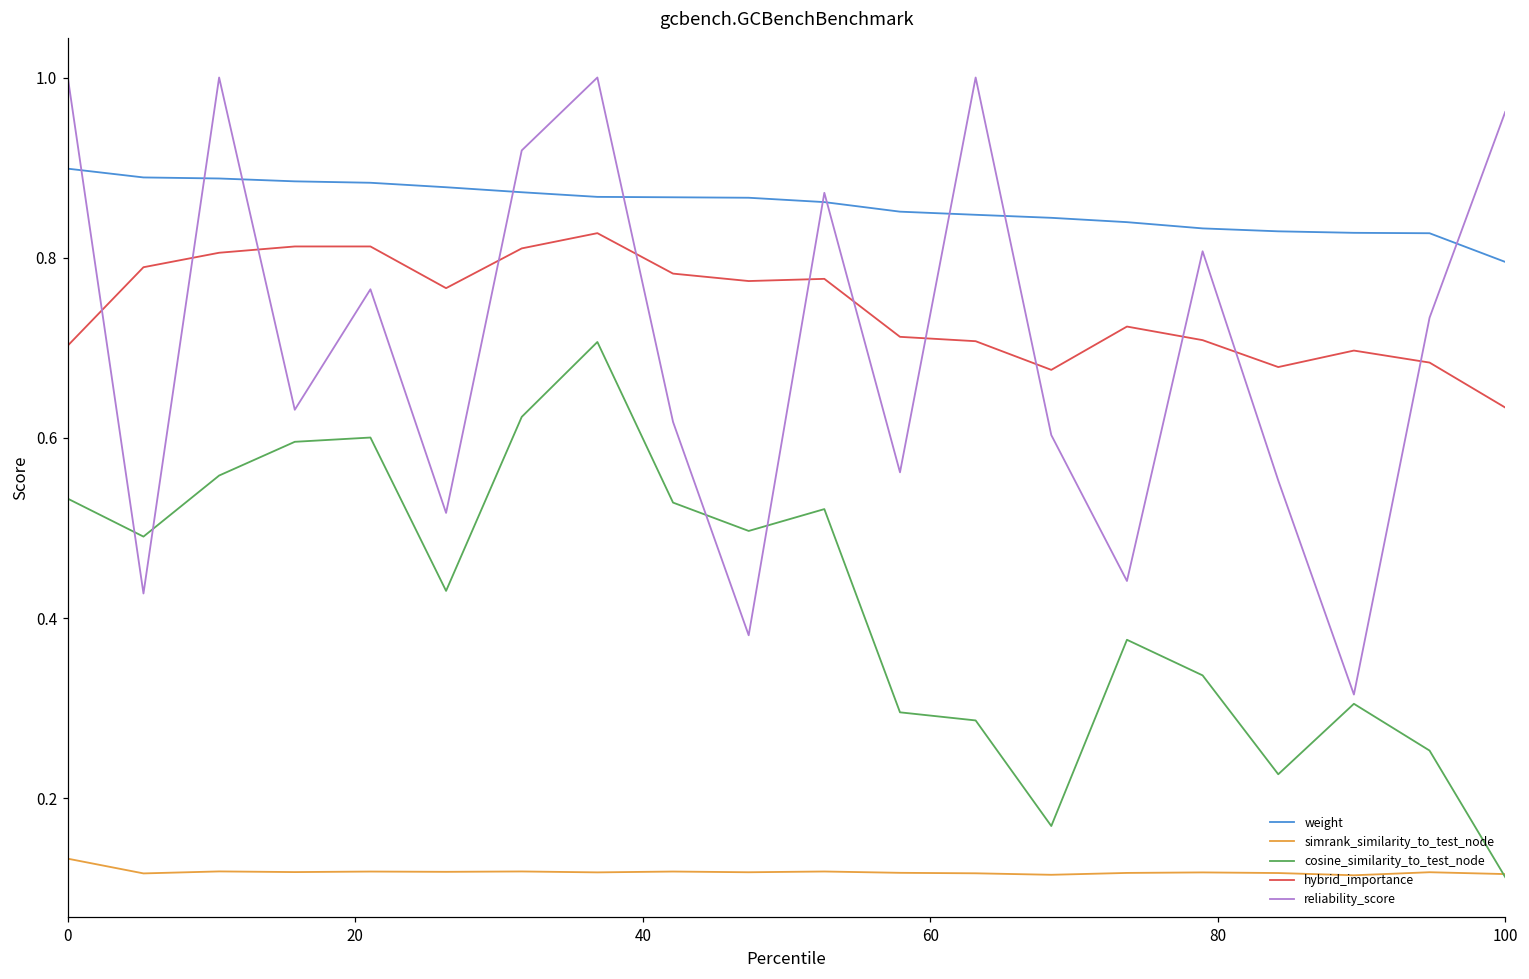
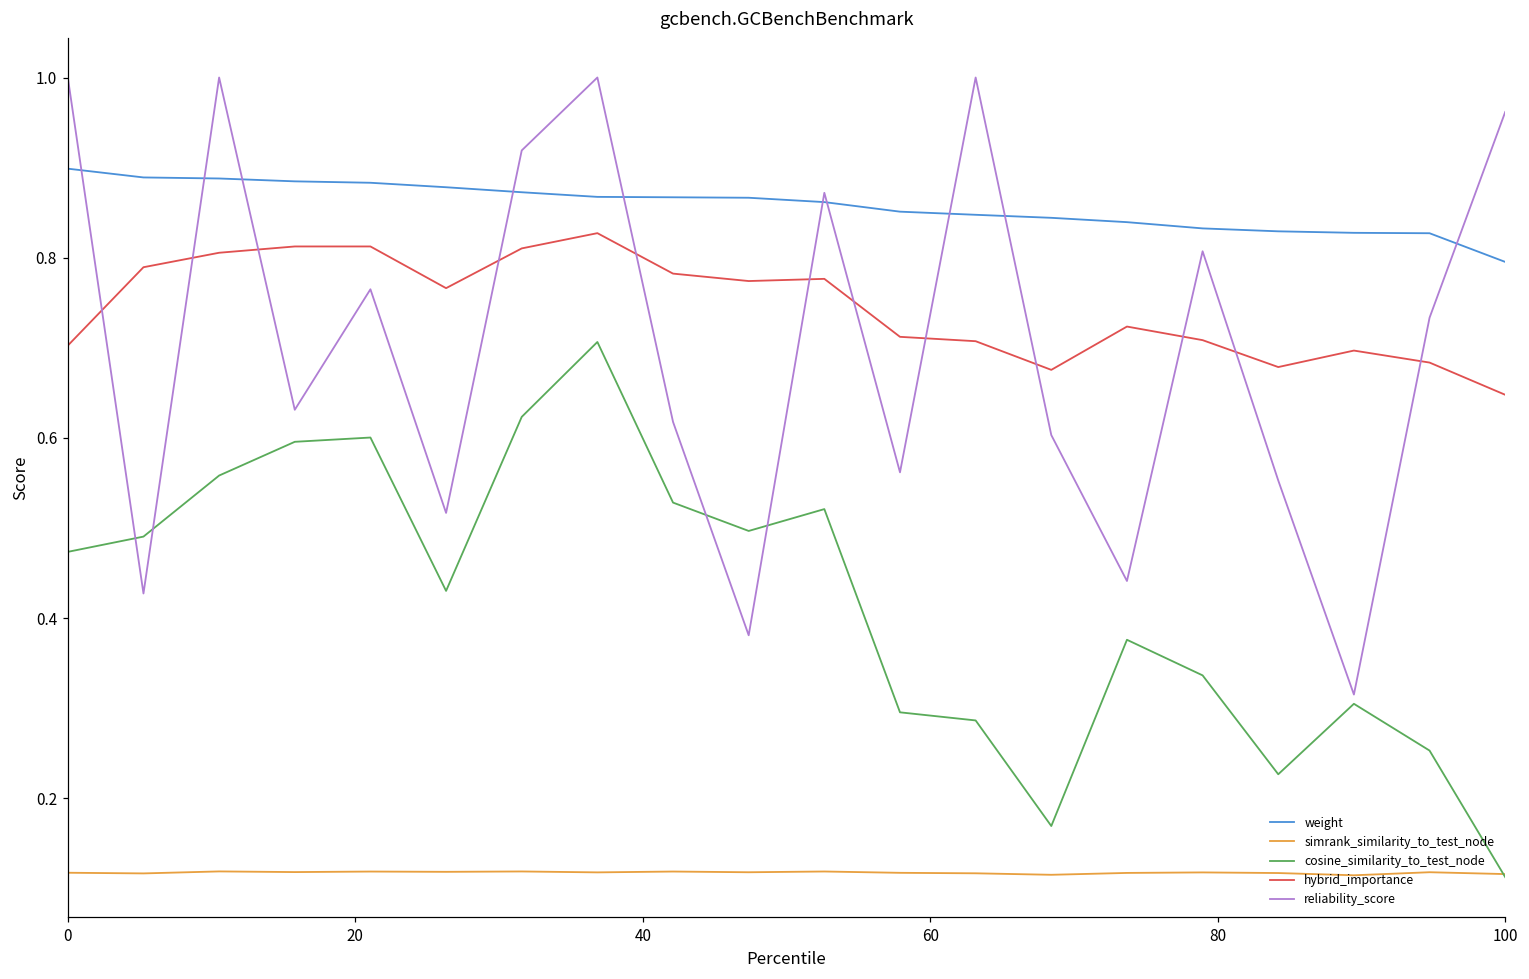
simrank_similarity_to_test_node, 0: 0.13 -> 0.12
cosine_similarity_to_test_node, 0: 0.53 -> 0.47
hybrid_importance, 100: 0.63 -> 0.65
